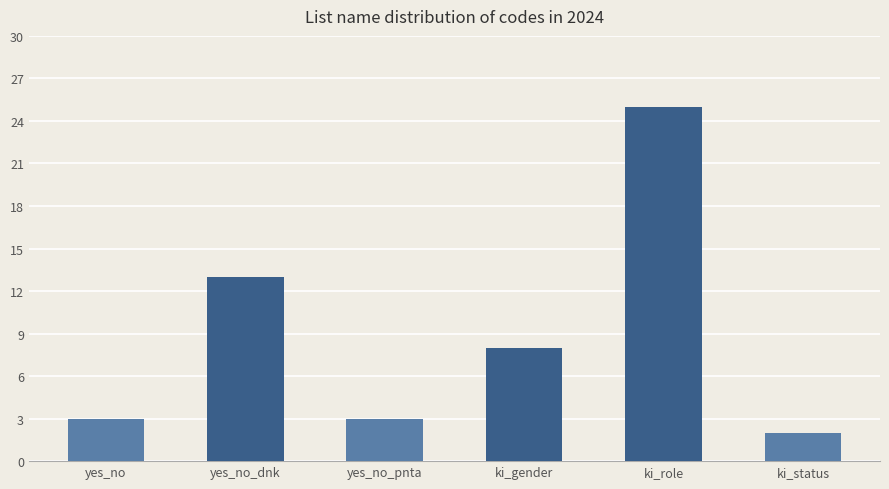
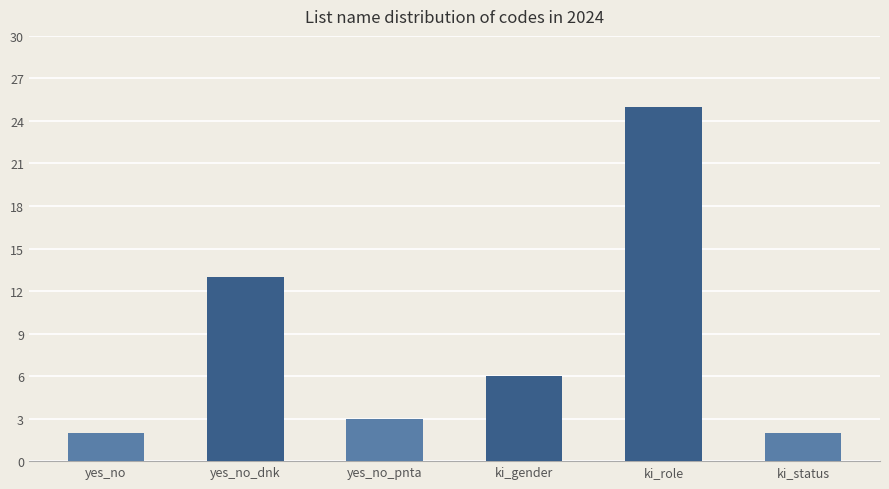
yes_no: 3 -> 2
ki_gender: 8 -> 6
